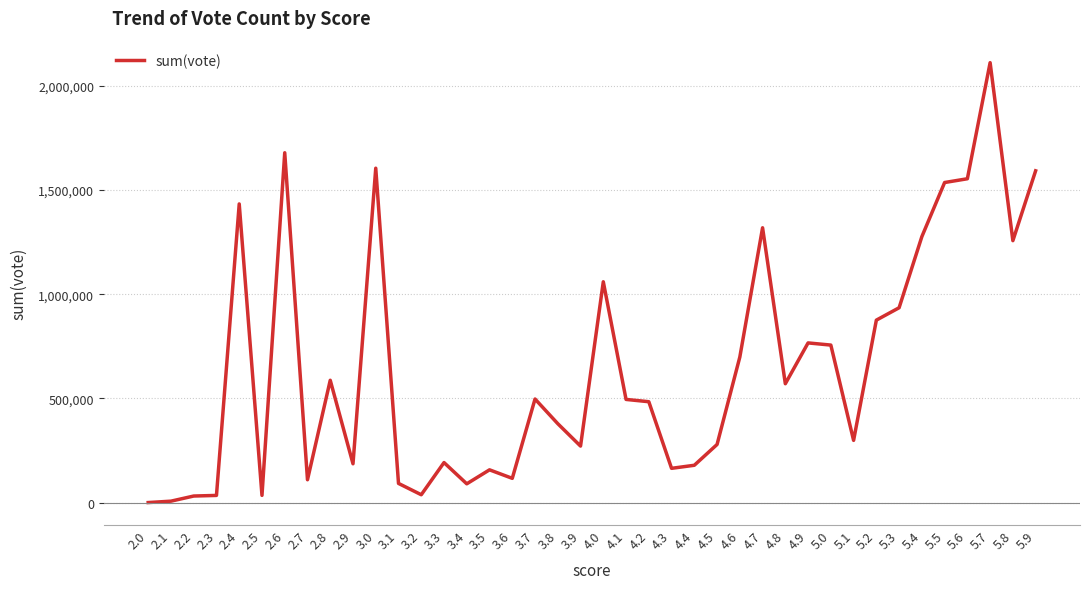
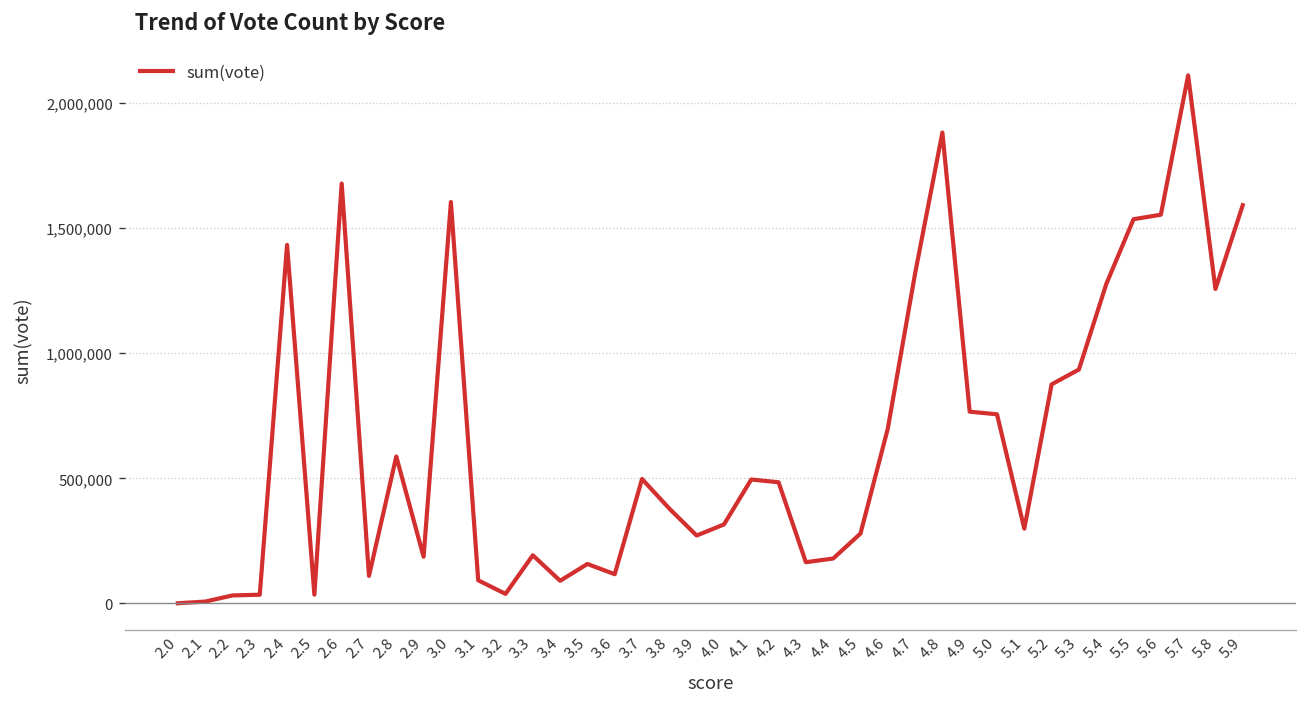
4.0: 1,060,000 -> 320,000
4.8: 570,000 -> 1,880,000
